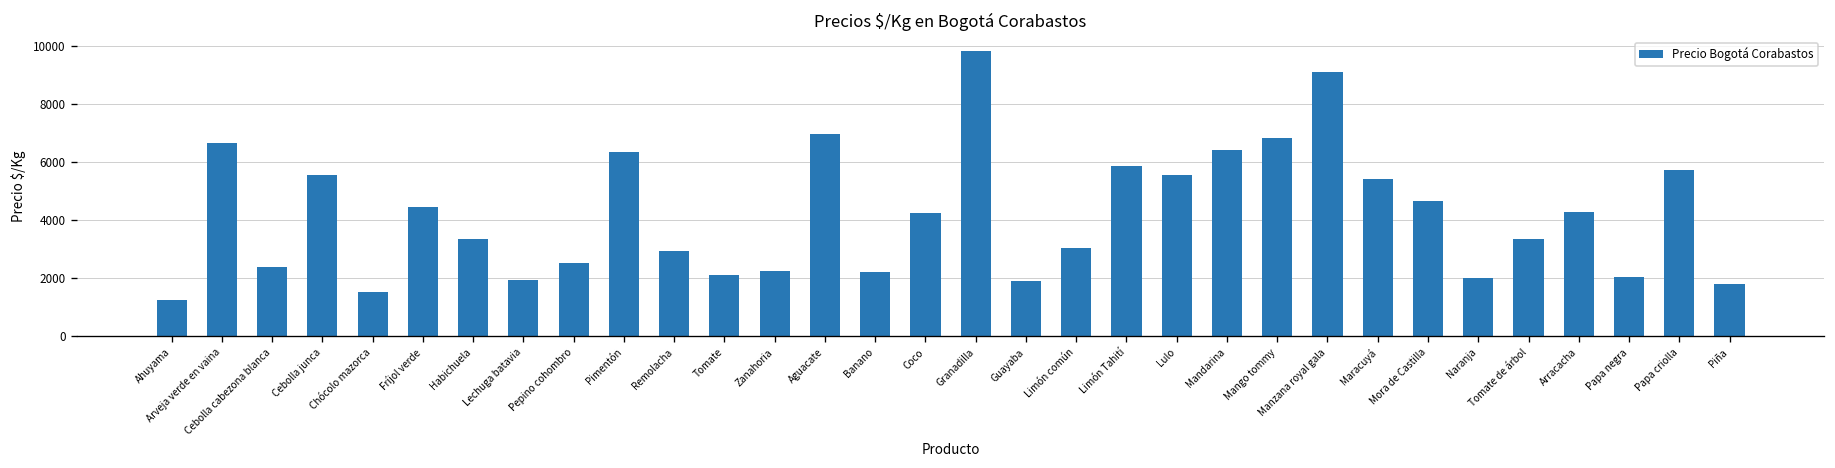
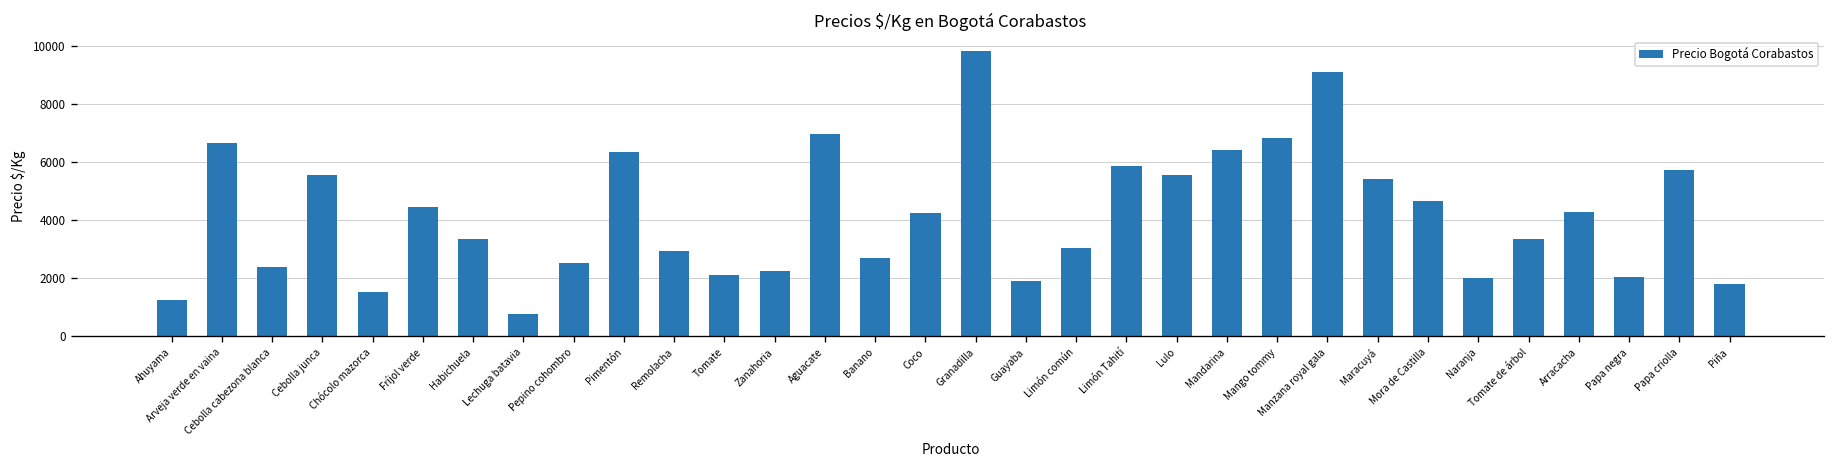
Lechuga batavia: 1900 -> 800
Banano: 2200 -> 2700
